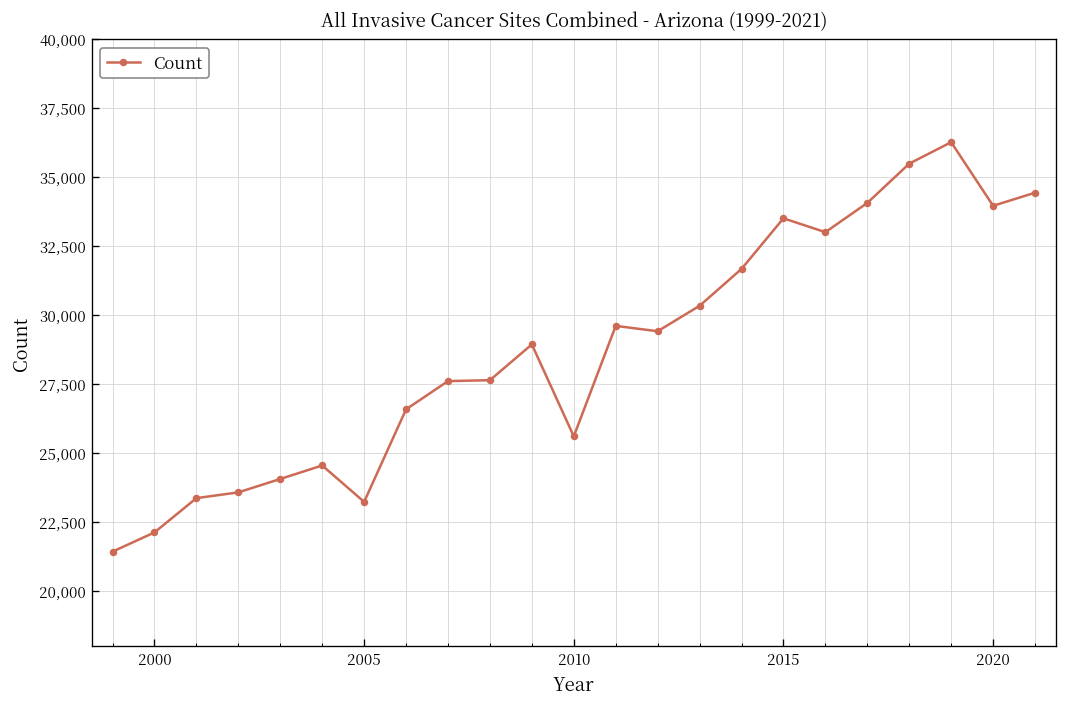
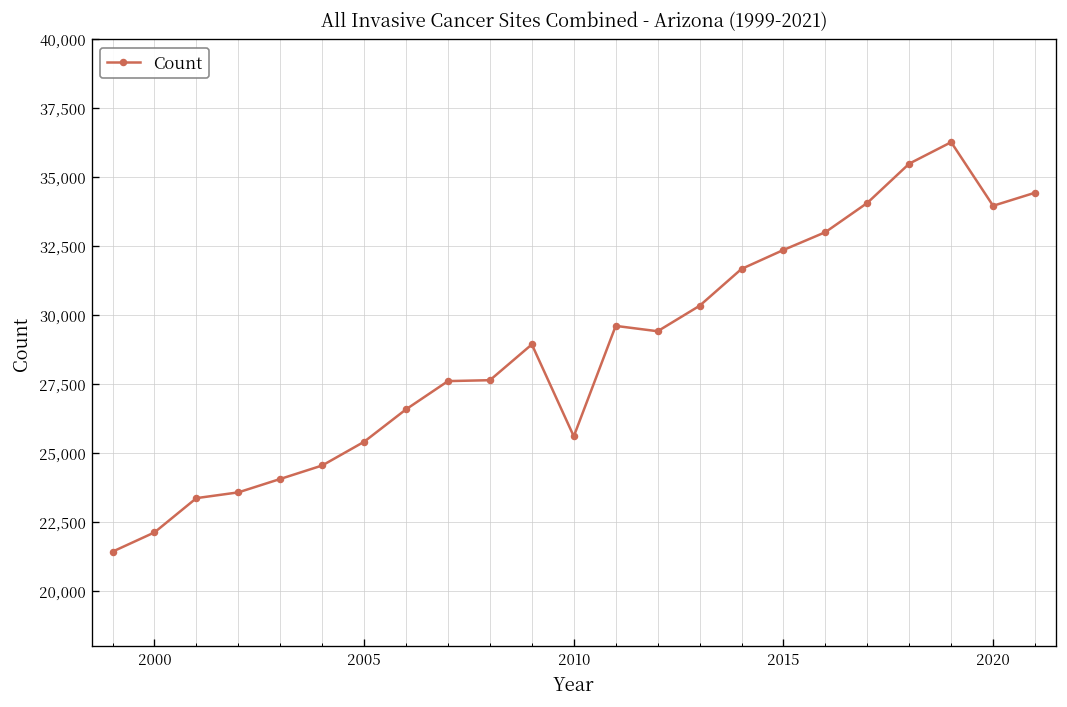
2005: 23,200 -> 25,400
2015: 33,500 -> 32,400
